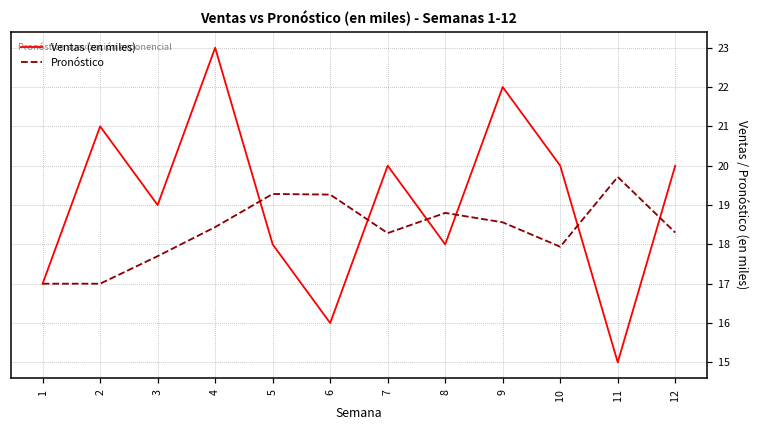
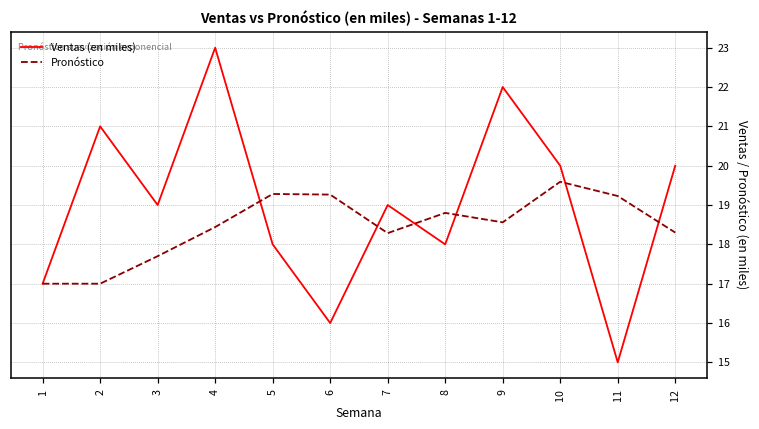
Ventas (en miles), 7: 20 -> 19
Pronóstico, 10: 17.9 -> 19.6
Pronóstico, 11: 19.7 -> 19.2
